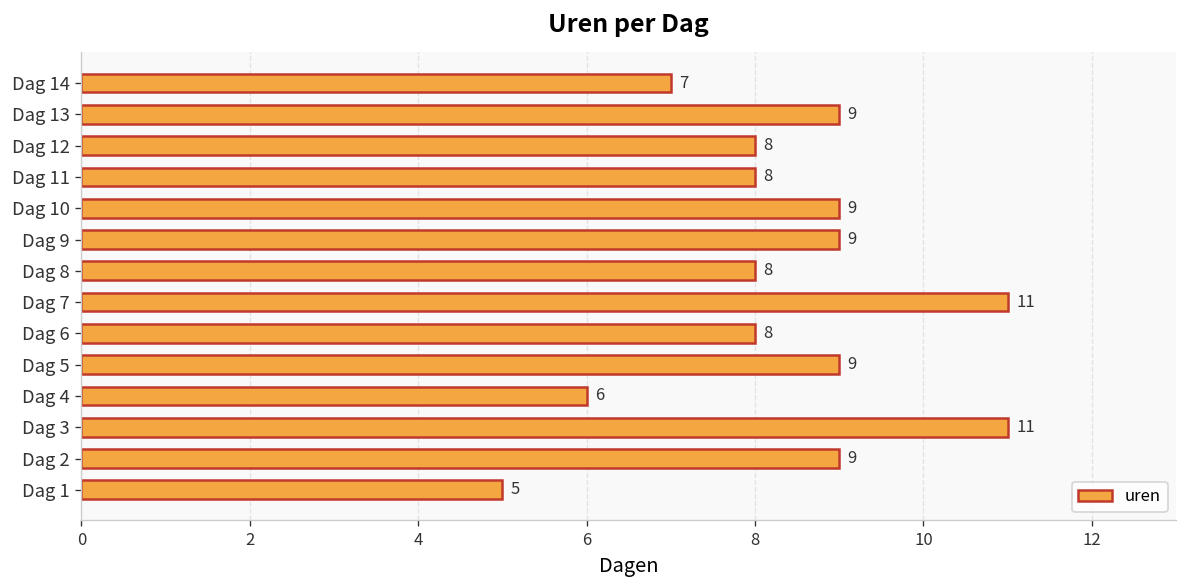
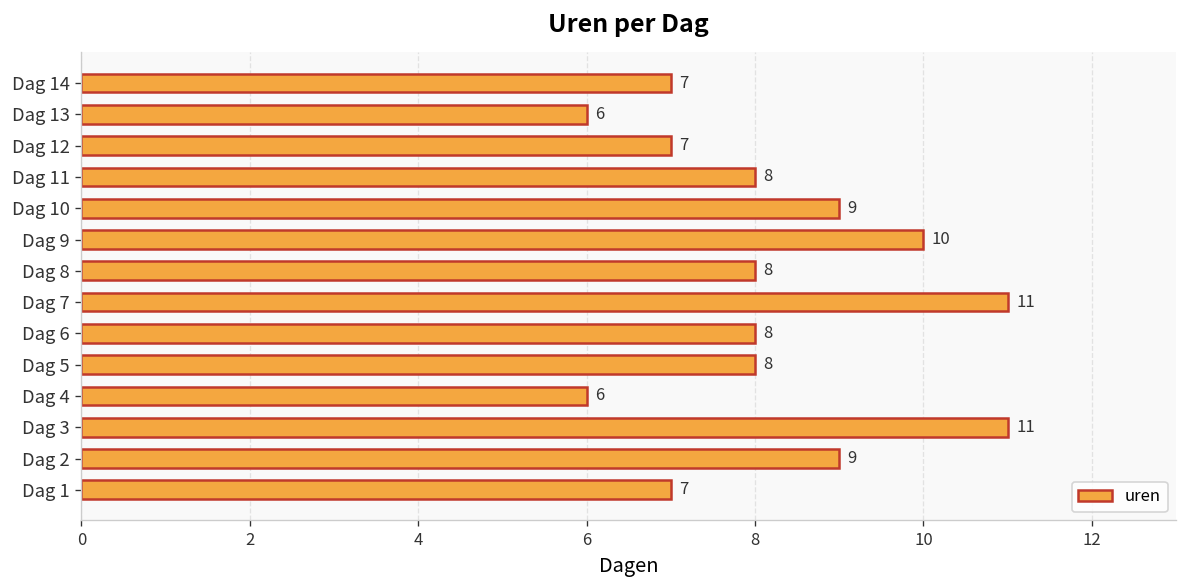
Dag 13: 9 -> 6
Dag 12: 8 -> 7
Dag 9: 9 -> 10
Dag 5: 9 -> 8
Dag 1: 5 -> 7
